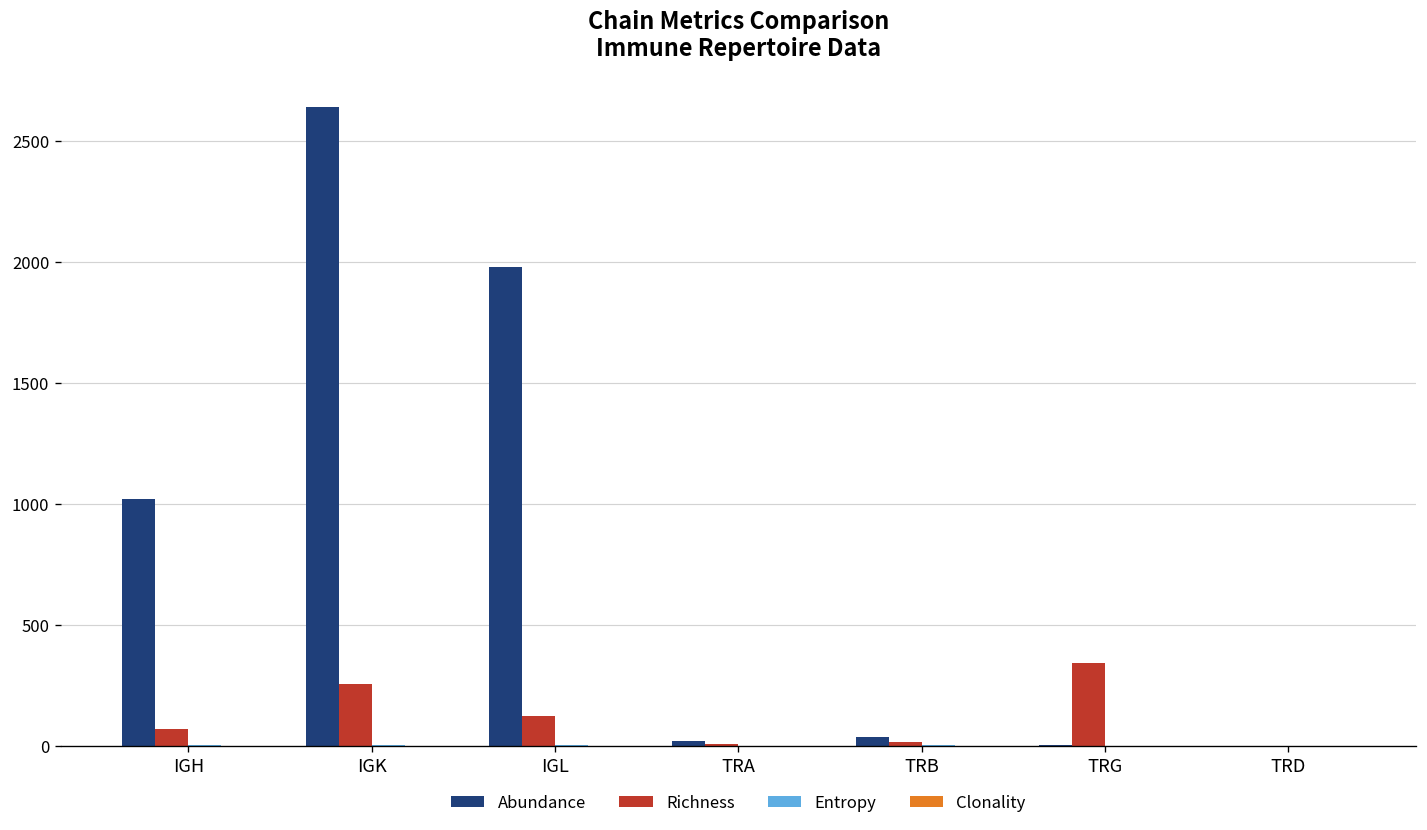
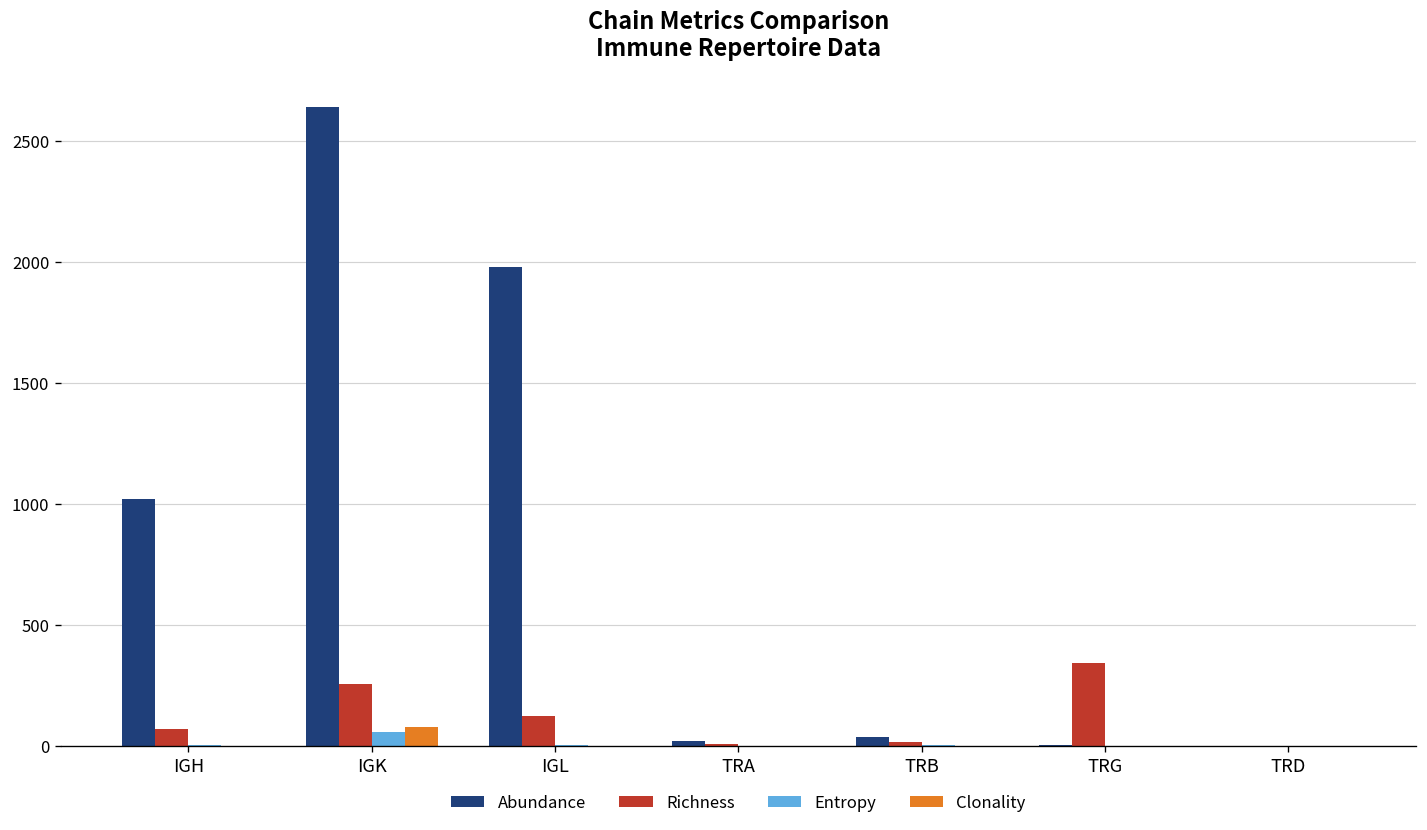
Entropy, IGK: 0 -> 60
Clonality, IGK: 0 -> 80
